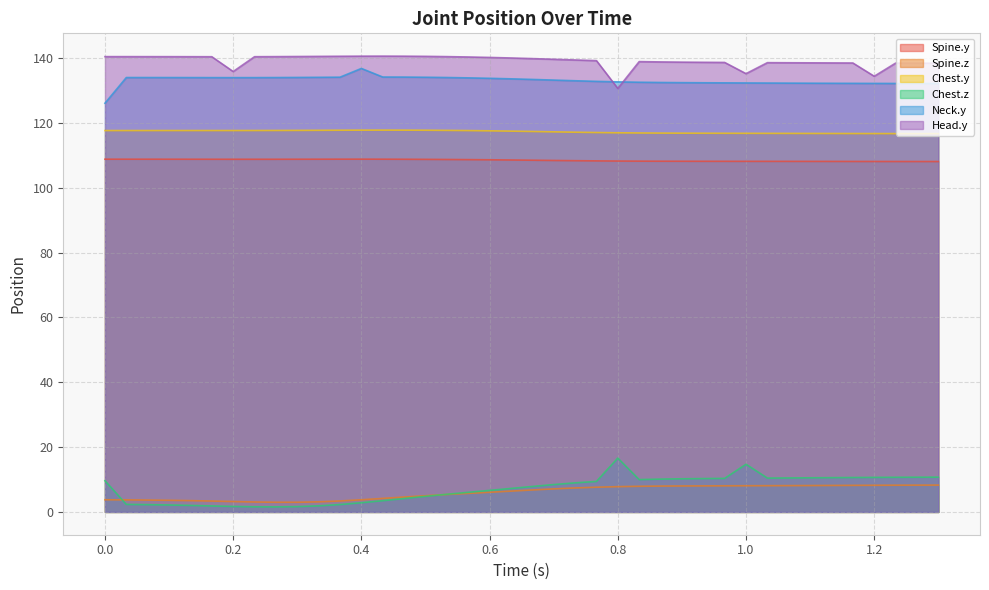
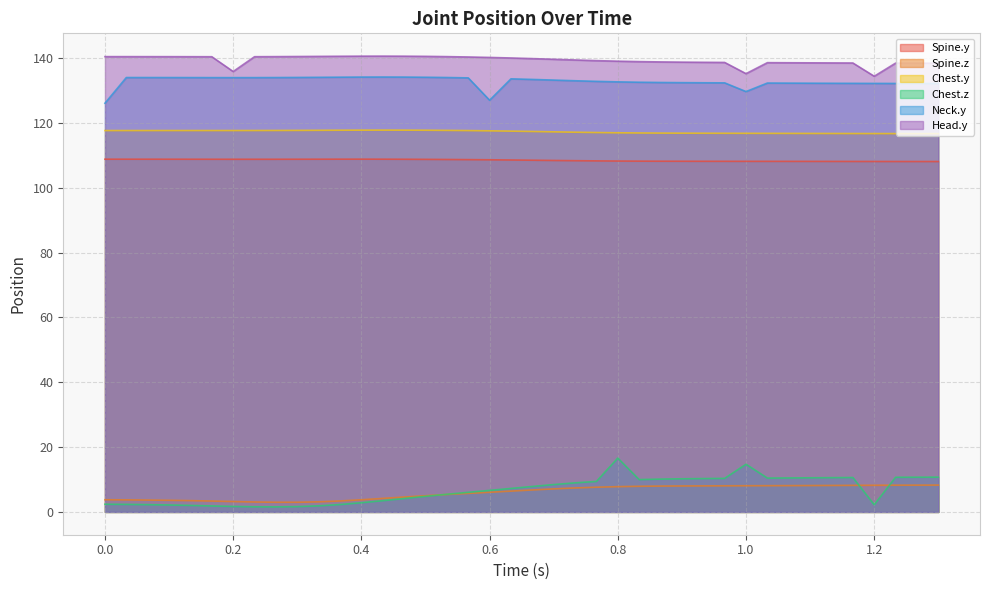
Chest.z, 0.0: 10 -> 2
Neck.y, 0.4: 137 -> 134
Neck.y, 0.6: 134 -> 127
Head.y, 0.8: 131 -> 139
Neck.y, 1.0: 132 -> 130
Chest.z, 1.2: 11 -> 2
